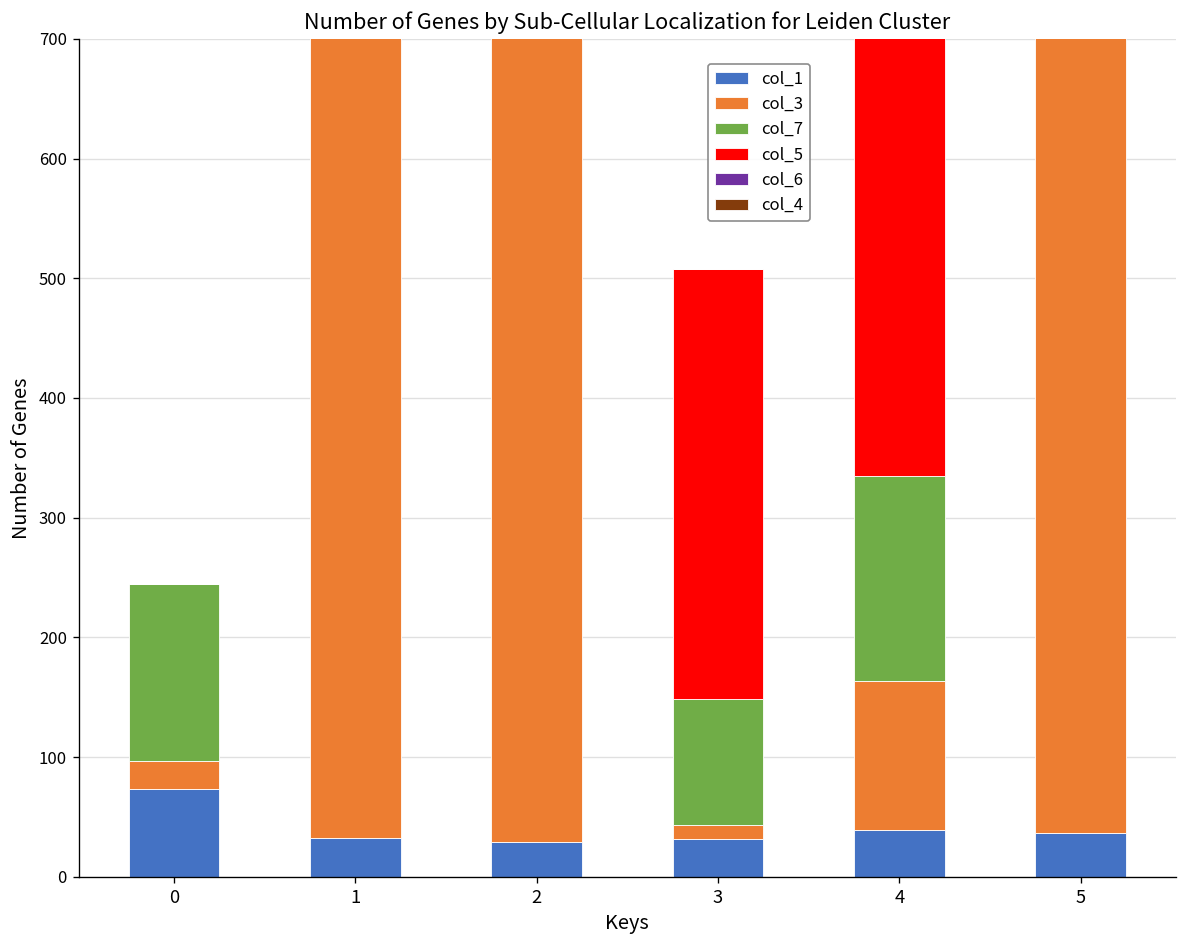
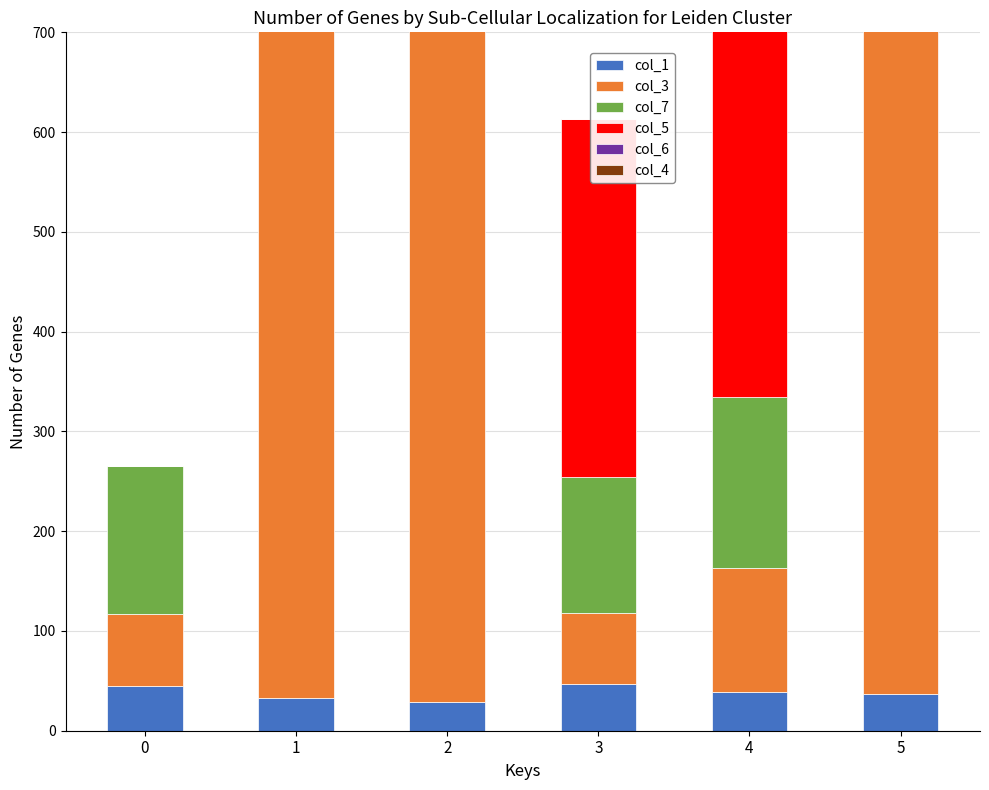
col_1, 0: 70 -> 50
col_3, 0: 20 -> 70
col_1, 3: 30 -> 50
col_3, 3: 10 -> 70
col_7, 3: 100 -> 140
